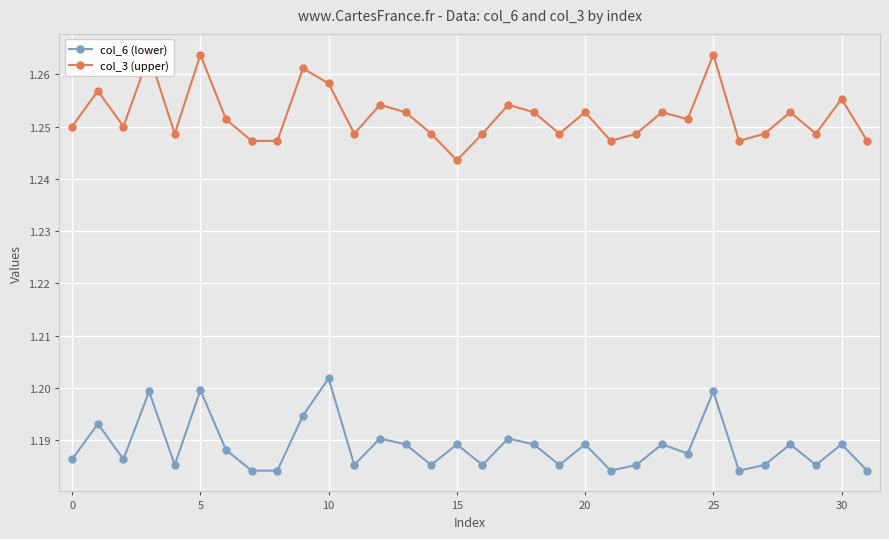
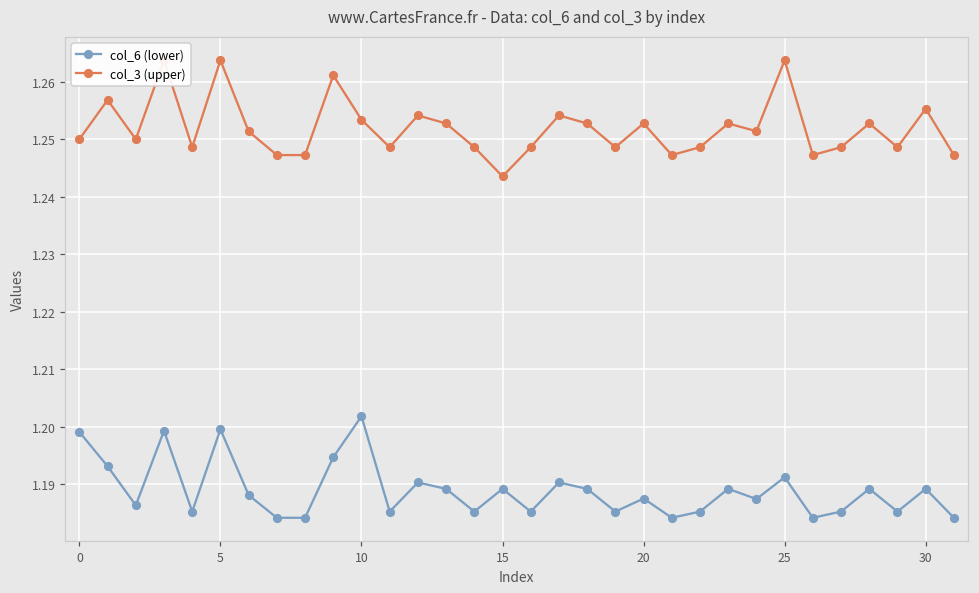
col_6 (lower), 0: 1.186 -> 1.199
col_3 (upper), 10: 1.258 -> 1.253
col_6 (lower), 20: 1.189 -> 1.188
col_6 (lower), 25: 1.199 -> 1.191
